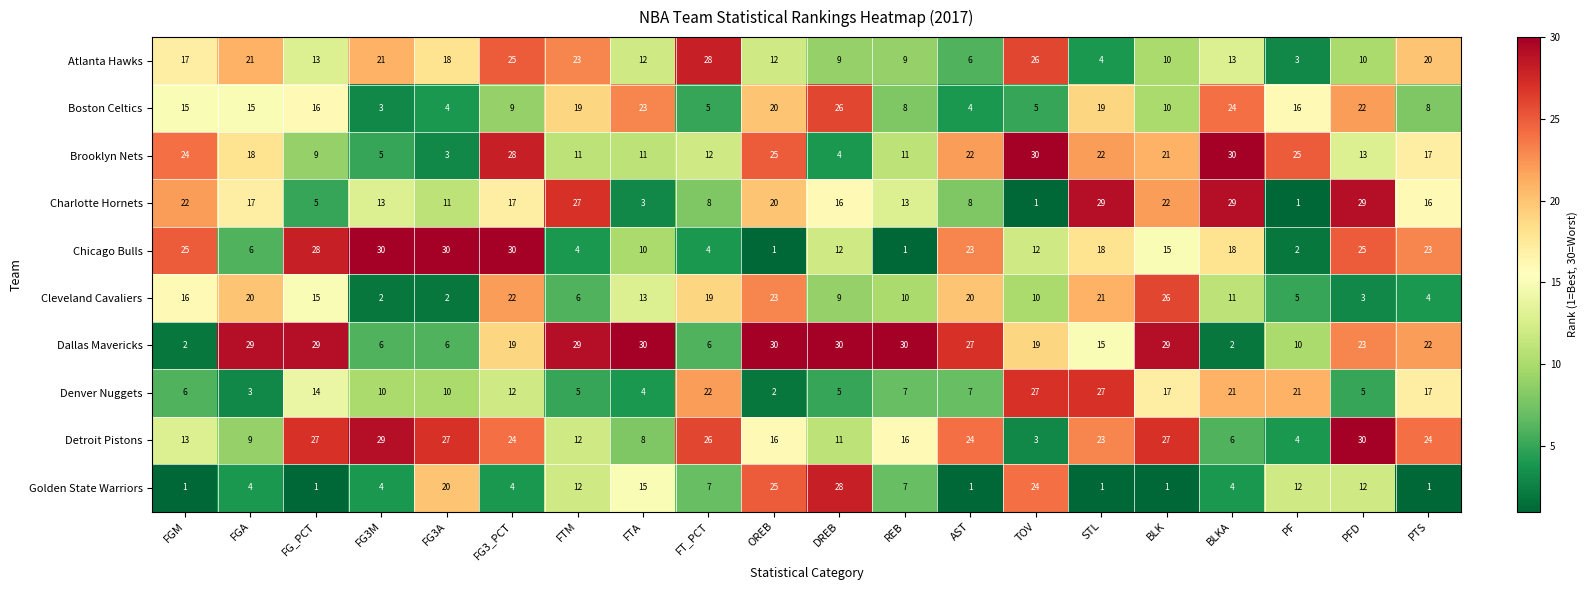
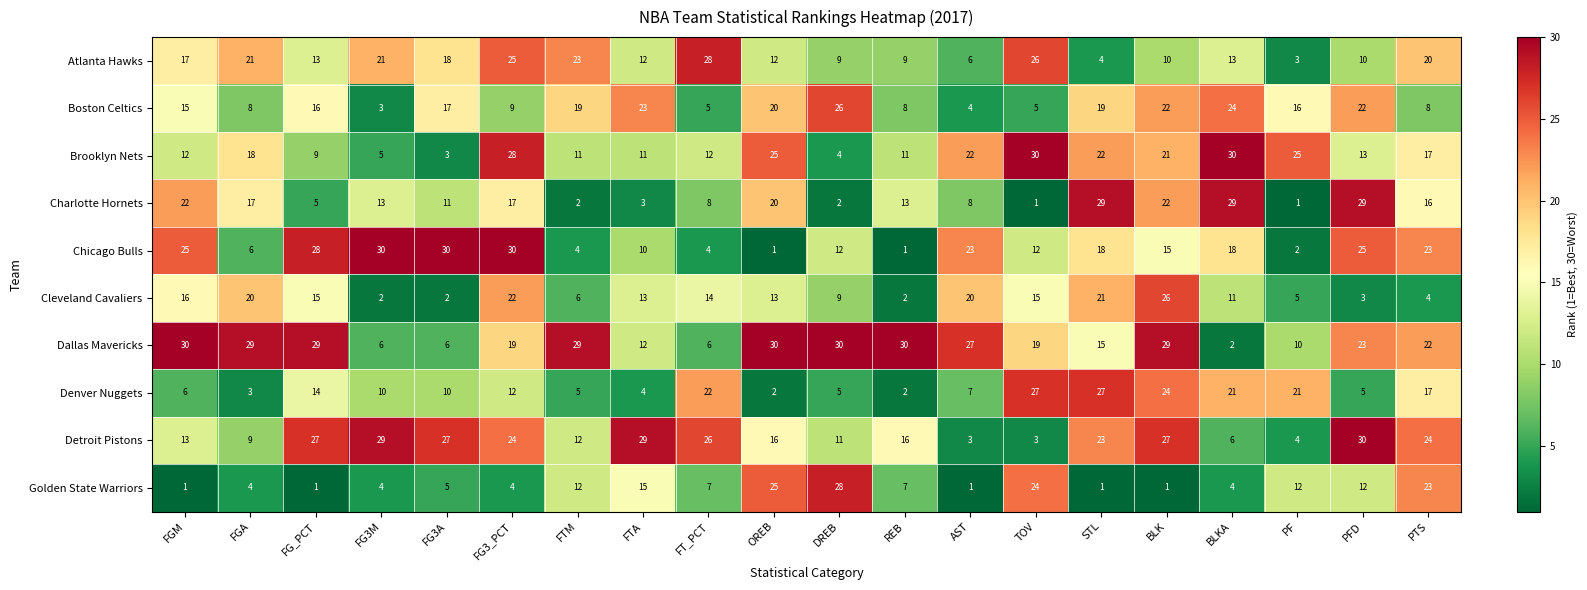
Boston Celtics, FGA: 15 -> 8
Boston Celtics, FG3A: 4 -> 17
Boston Celtics, BLK: 10 -> 22
Brooklyn Nets, FGM: 24 -> 12
Charlotte Hornets, FTM: 27 -> 2
Charlotte Hornets, DREB: 16 -> 2
Cleveland Cavaliers, FT_PCT: 19 -> 14
Cleveland Cavaliers, OREB: 23 -> 13
Cleveland Cavaliers, REB: 10 -> 2
Cleveland Cavaliers, TOV: 10 -> 15
Dallas Mavericks, FGM: 2 -> 30
Dallas Mavericks, FTA: 30 -> 12
Denver Nuggets, REB: 7 -> 2
Denver Nuggets, BLK: 17 -> 24
Detroit Pistons, FTA: 8 -> 29
Detroit Pistons, AST: 24 -> 3
Golden State Warriors, FG3A: 20 -> 5
Golden State Warriors, PTS: 1 -> 23
